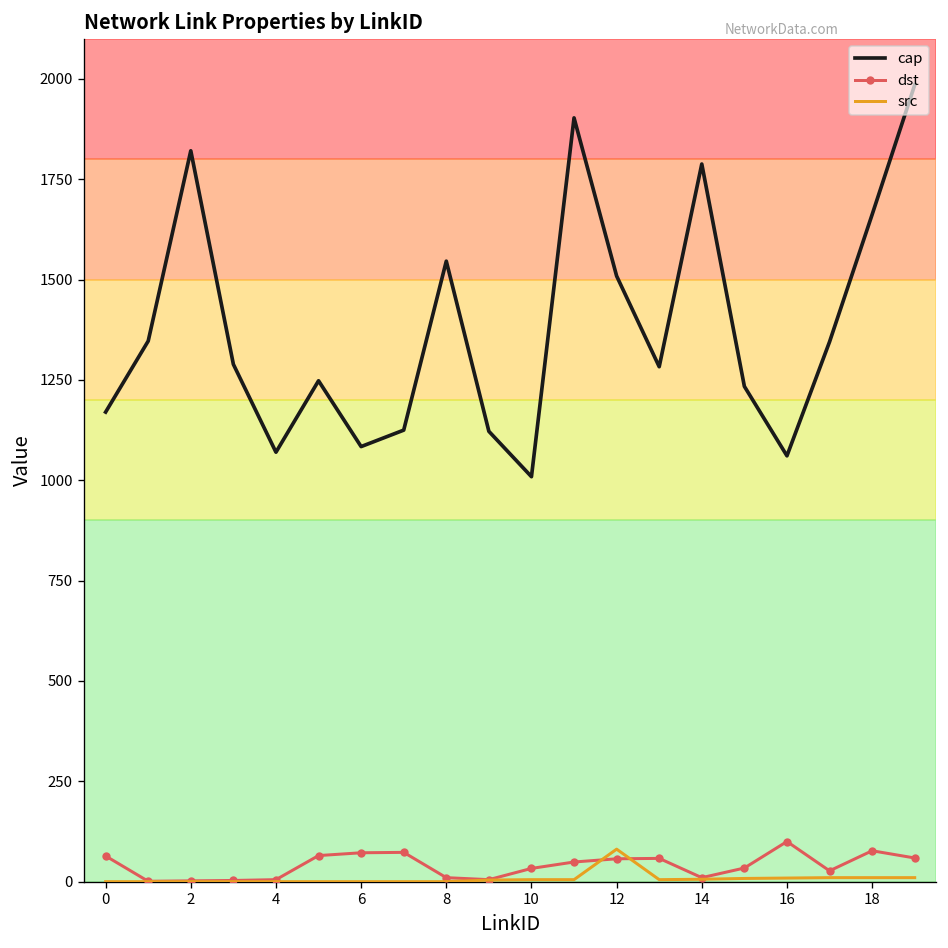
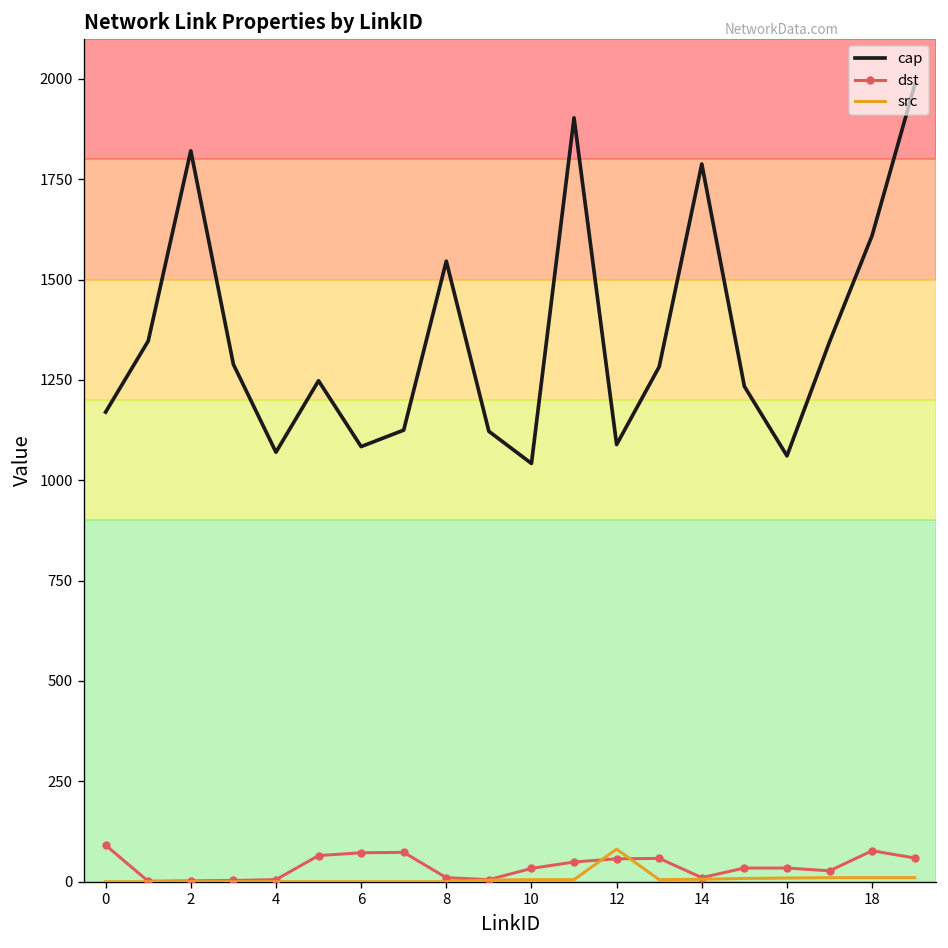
dst, 0: 60 -> 90
cap, 10: 1010 -> 1040
cap, 12: 1510 -> 1090
dst, 16: 100 -> 30
cap, 18: 1660 -> 1610
